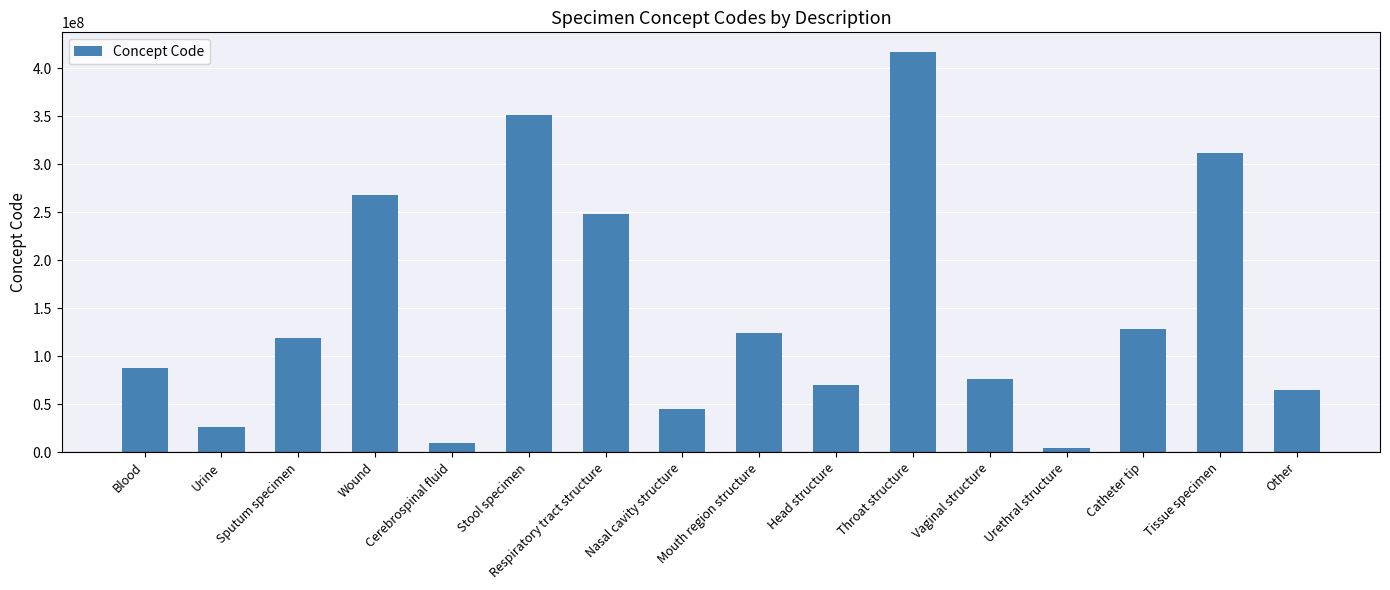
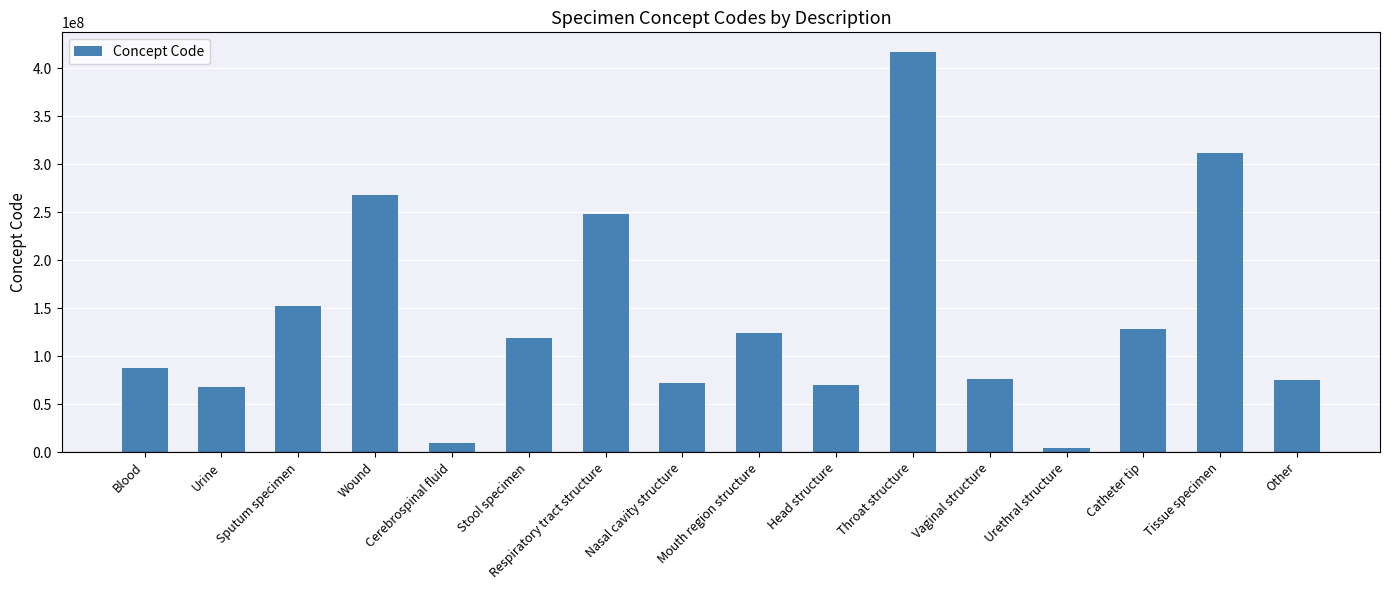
Urine: 30000000 -> 70000000
Sputum specimen: 120000000 -> 150000000
Stool specimen: 350000000 -> 120000000
Nasal cavity structure: 50000000 -> 70000000
Other: 60000000 -> 70000000
